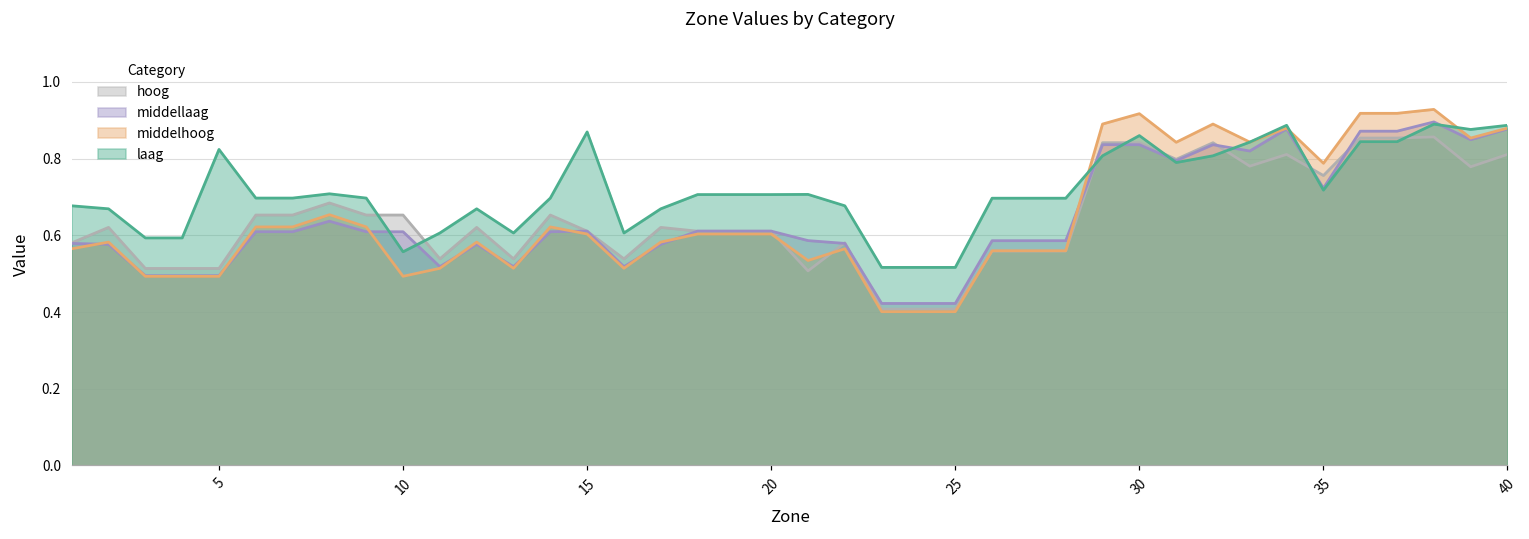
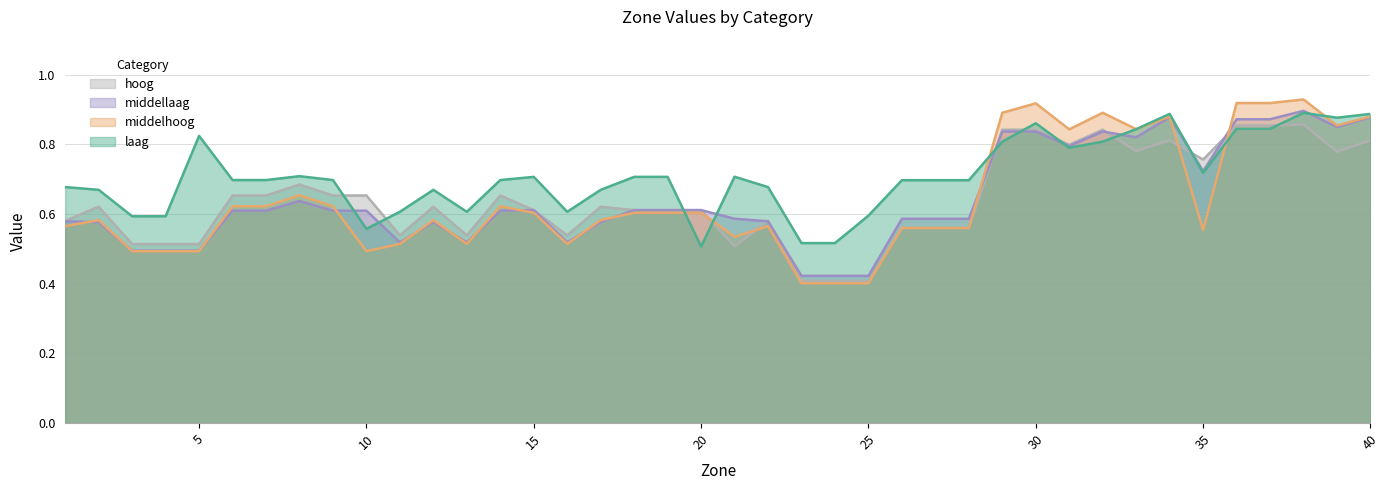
laag, 15: 0.87 -> 0.71
laag, 20: 0.71 -> 0.51
laag, 25: 0.52 -> 0.60
middelhoog, 35: 0.79 -> 0.55
